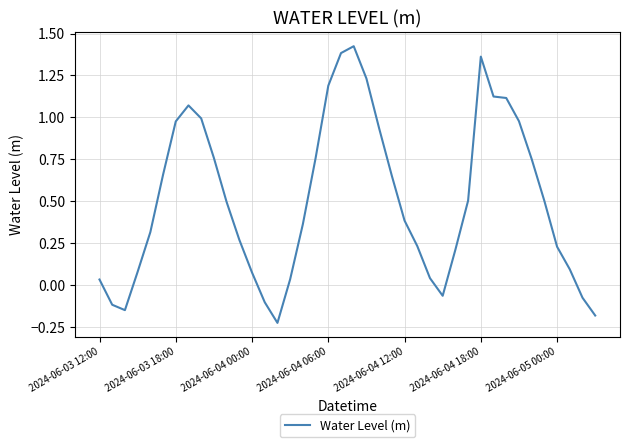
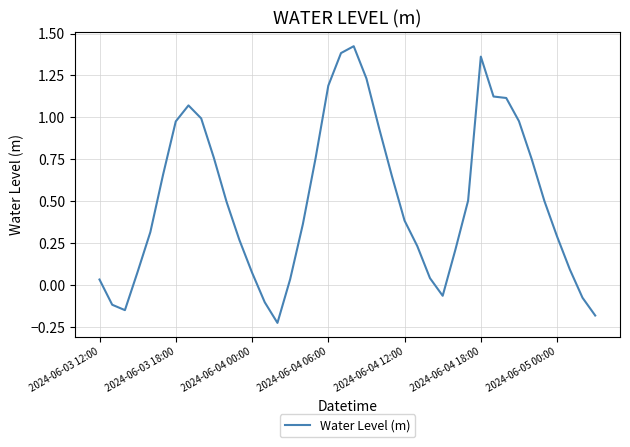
2024-06-05 00:00: 0.23 -> 0.29
